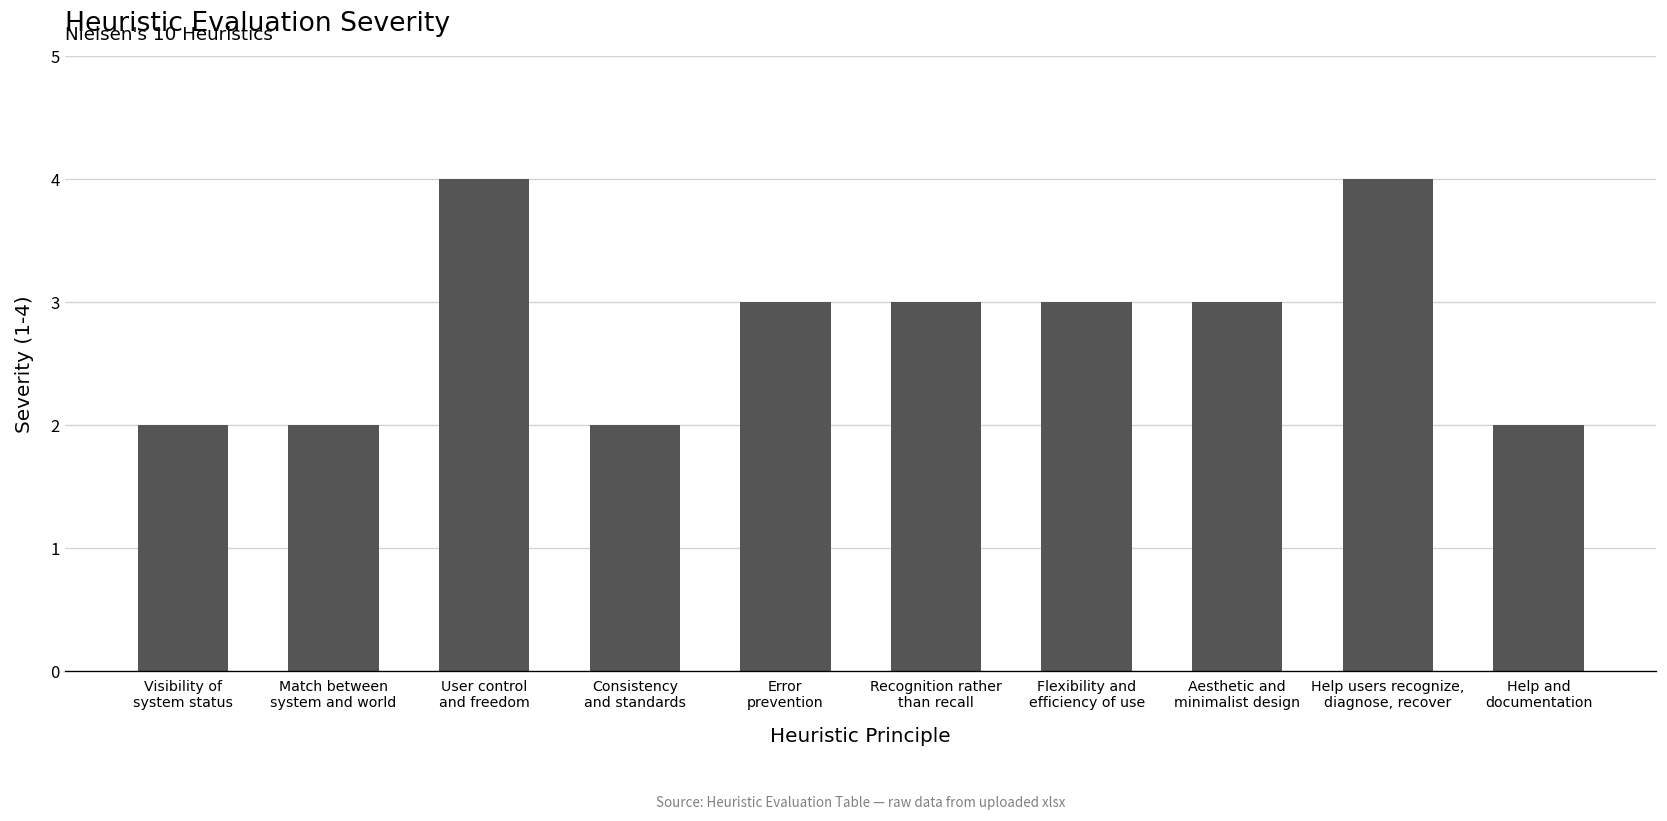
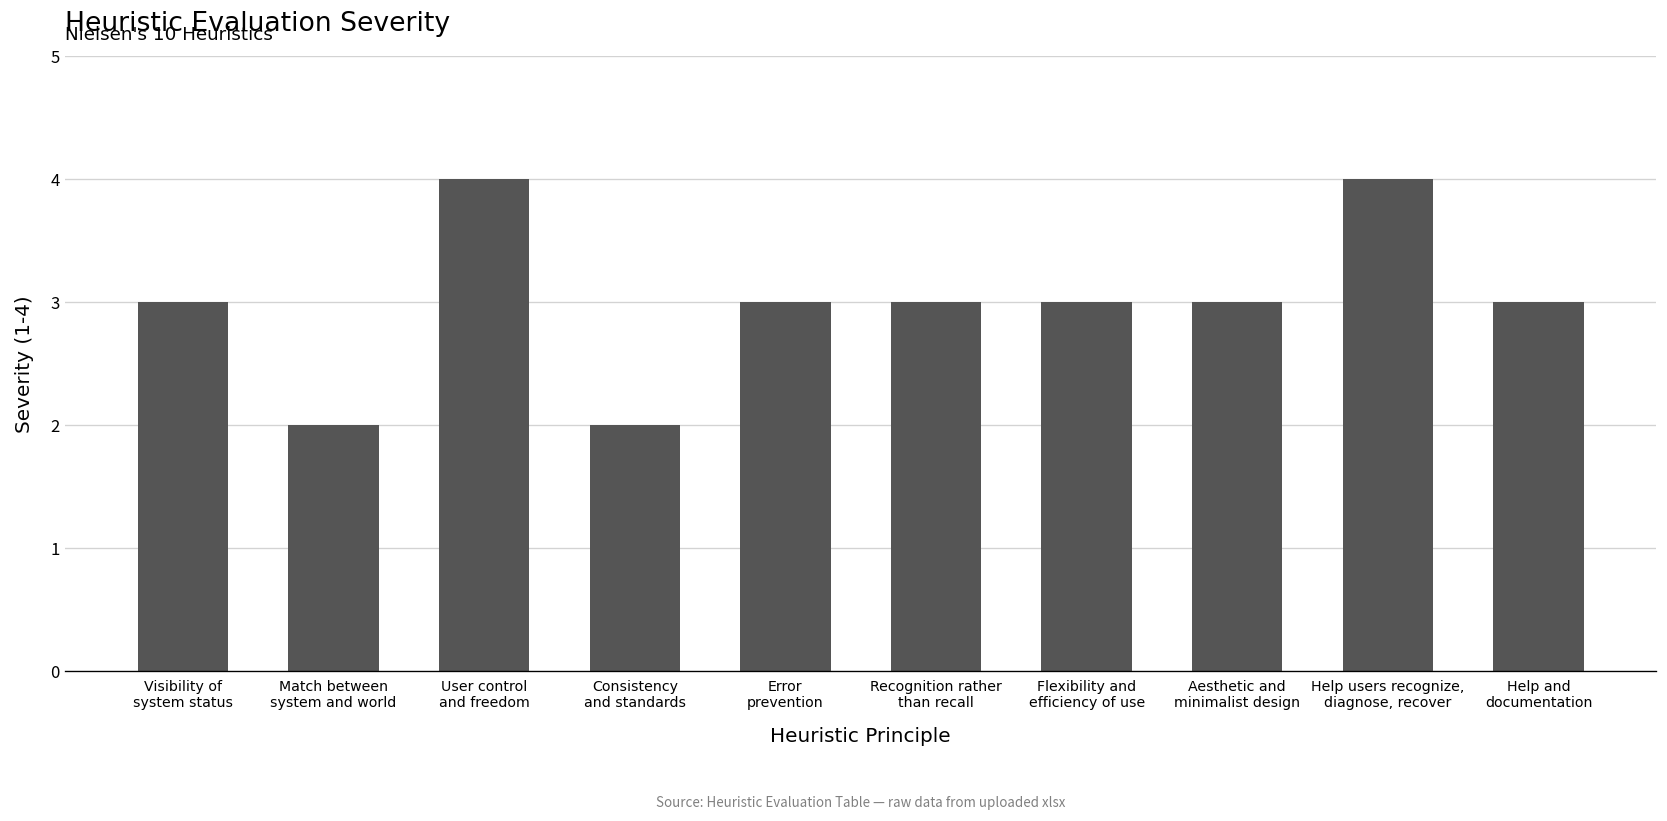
Visibility of system status: 2 -> 3
Help and documentation: 2 -> 3
